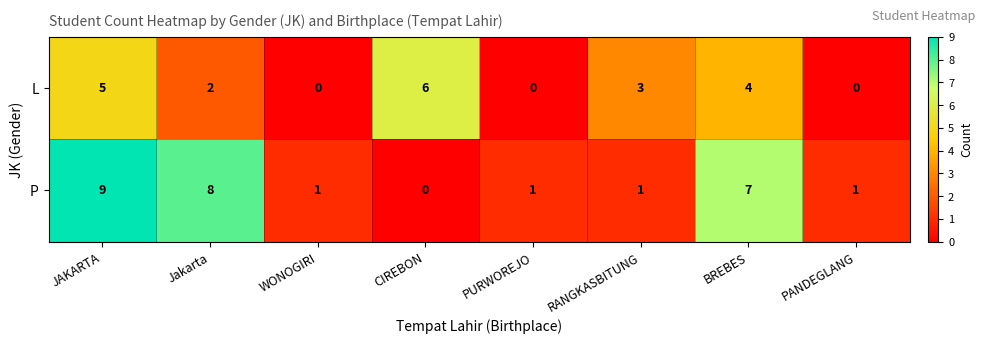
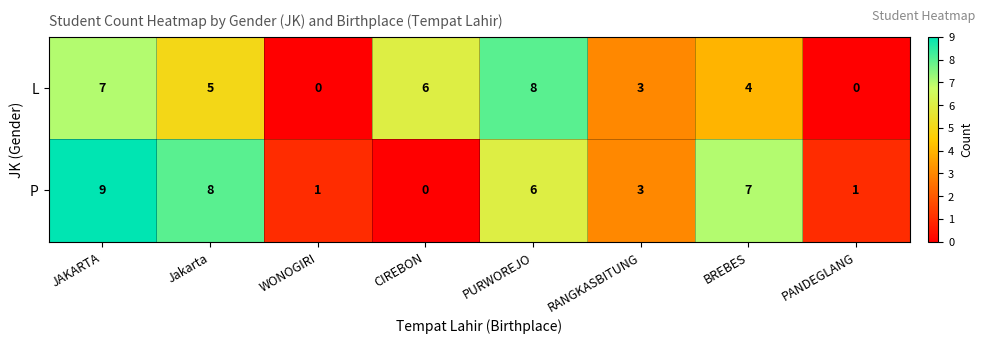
L, JAKARTA: 5 -> 7
L, Jakarta: 2 -> 5
L, PURWOREJO: 0 -> 8
P, PURWOREJO: 1 -> 6
P, RANGKASBITUNG: 1 -> 3
